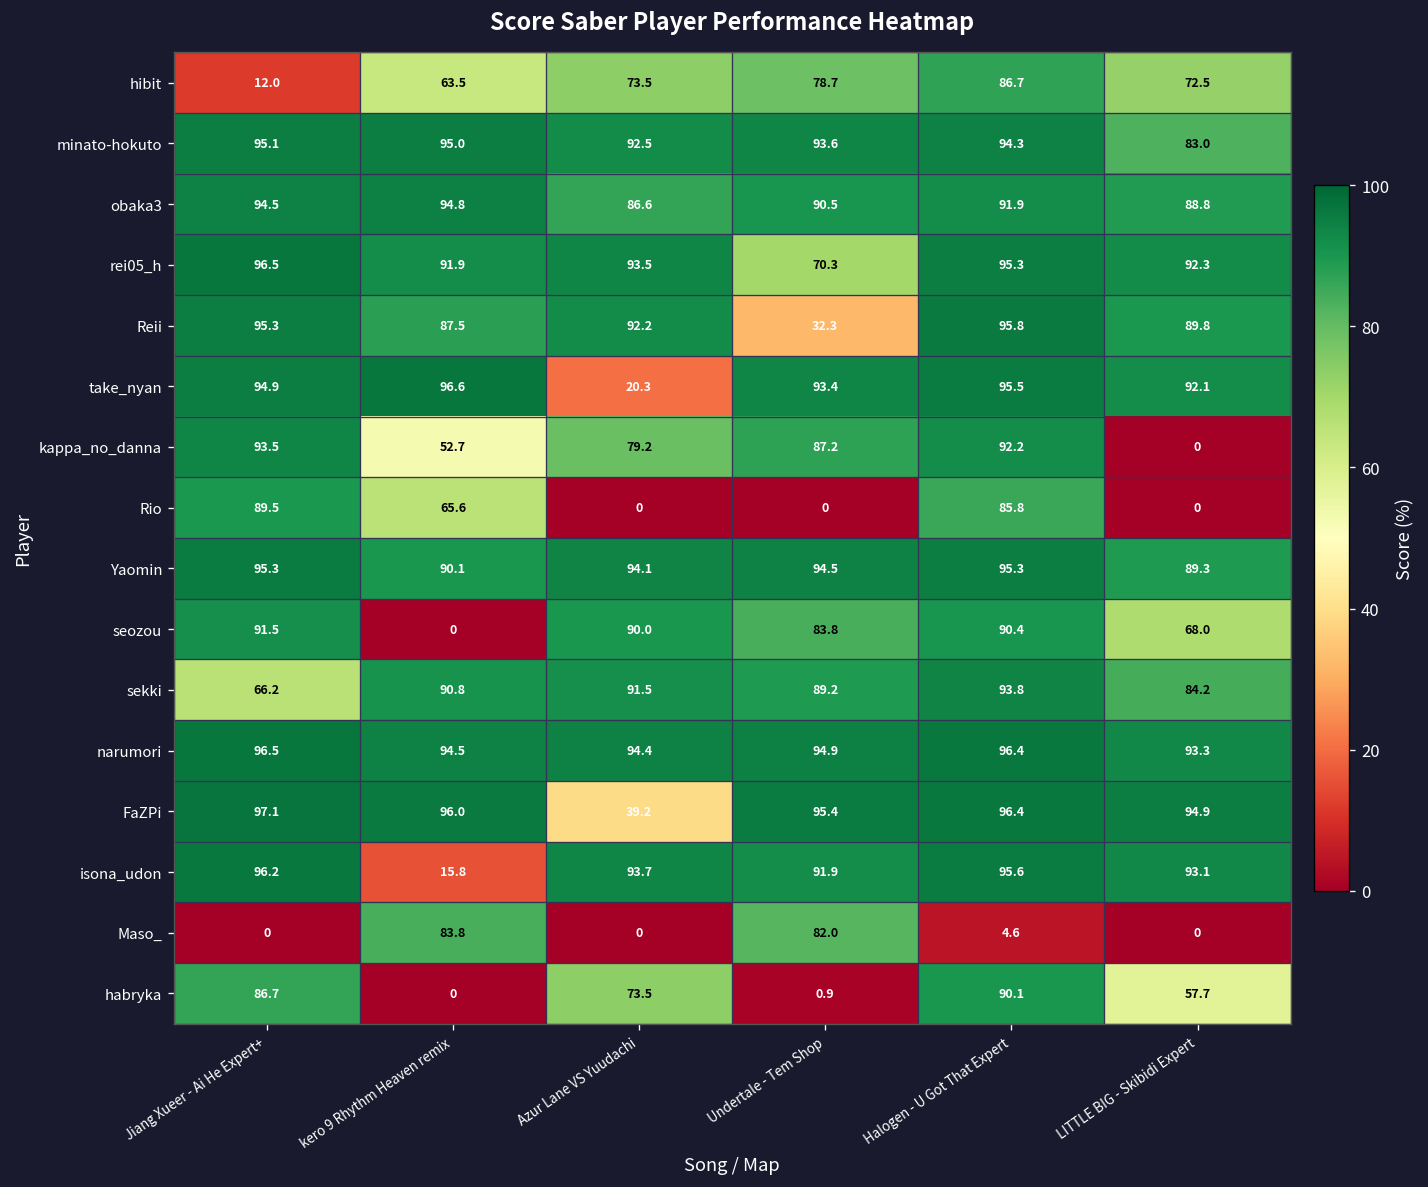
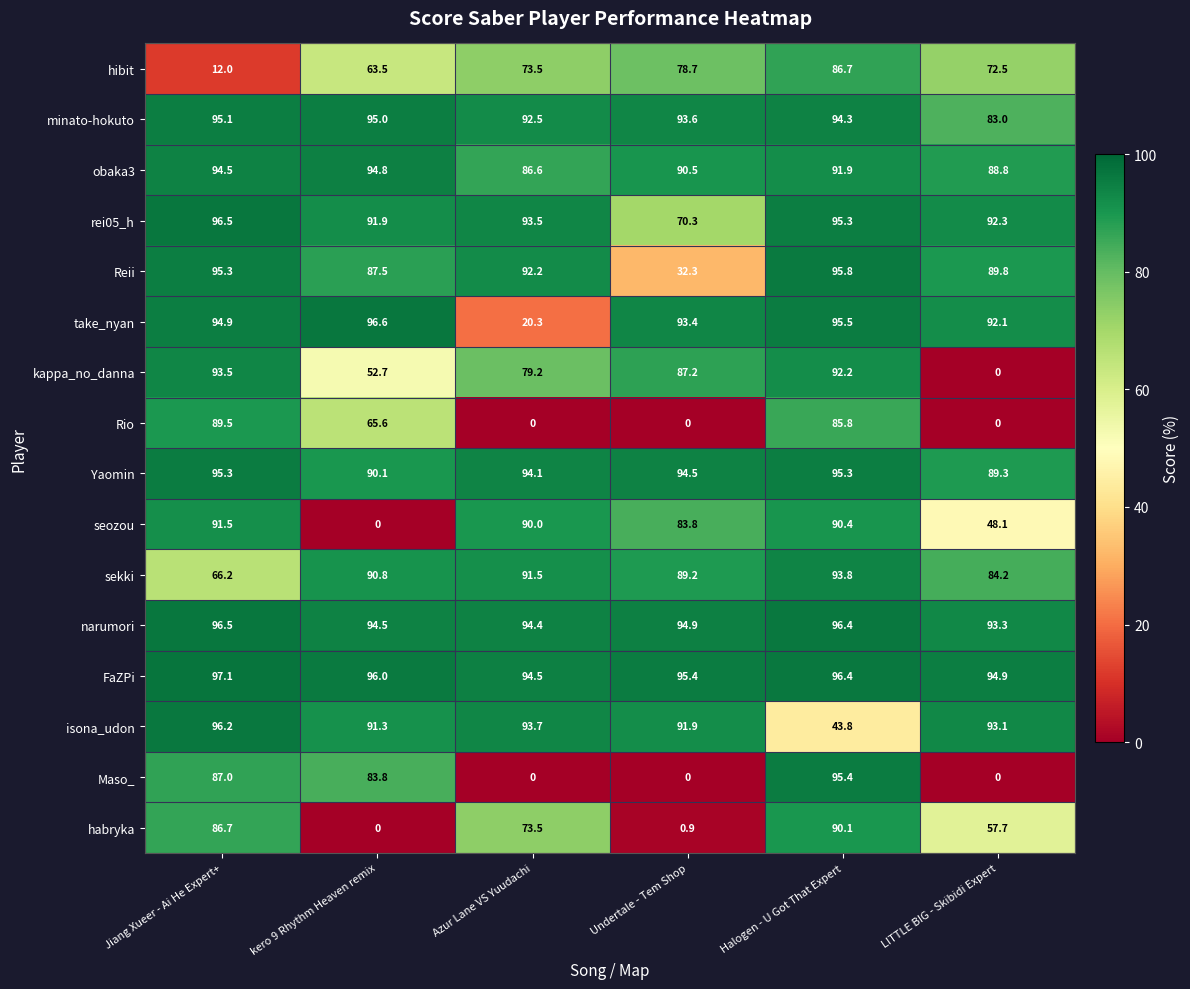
seozou, LITTLE BIG - Skibidi Expert: 68.0 -> 48.1
FaZPi, Azur Lane VS Yuudachi: 39.2 -> 94.5
isona_udon, kero 9 Rhythm Heaven remix: 15.8 -> 91.3
isona_udon, Halogen - U Got That Expert: 95.6 -> 43.8
Maso_, Jiang Xueer - Ai He Expert+: 0 -> 87.0
Maso_, Undertale - Tem Shop: 82.0 -> 0
Maso_, Halogen - U Got That Expert: 4.6 -> 95.4
